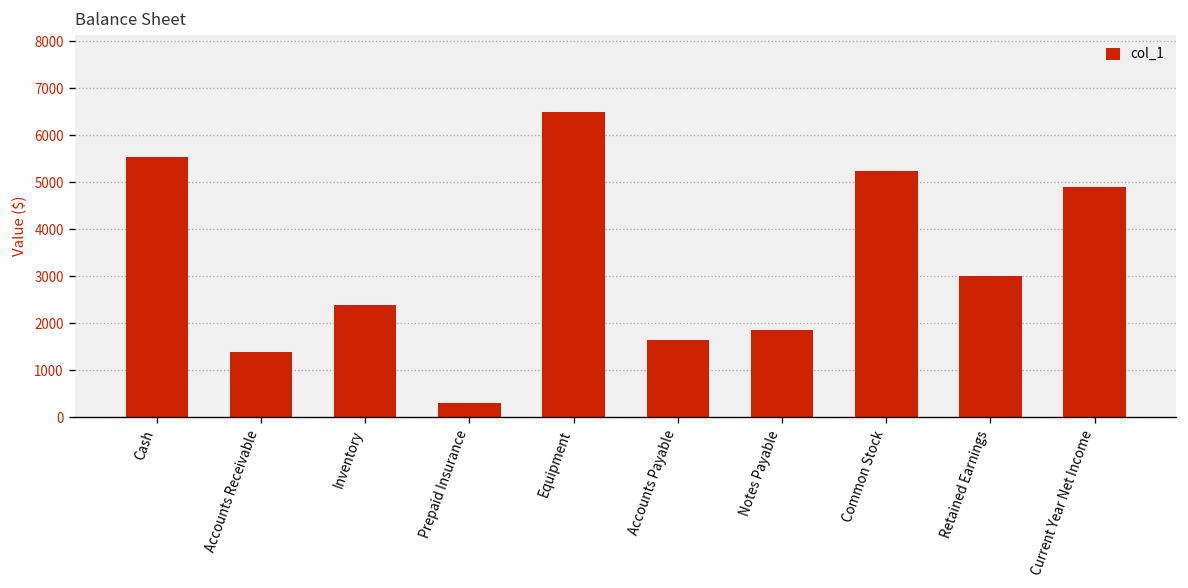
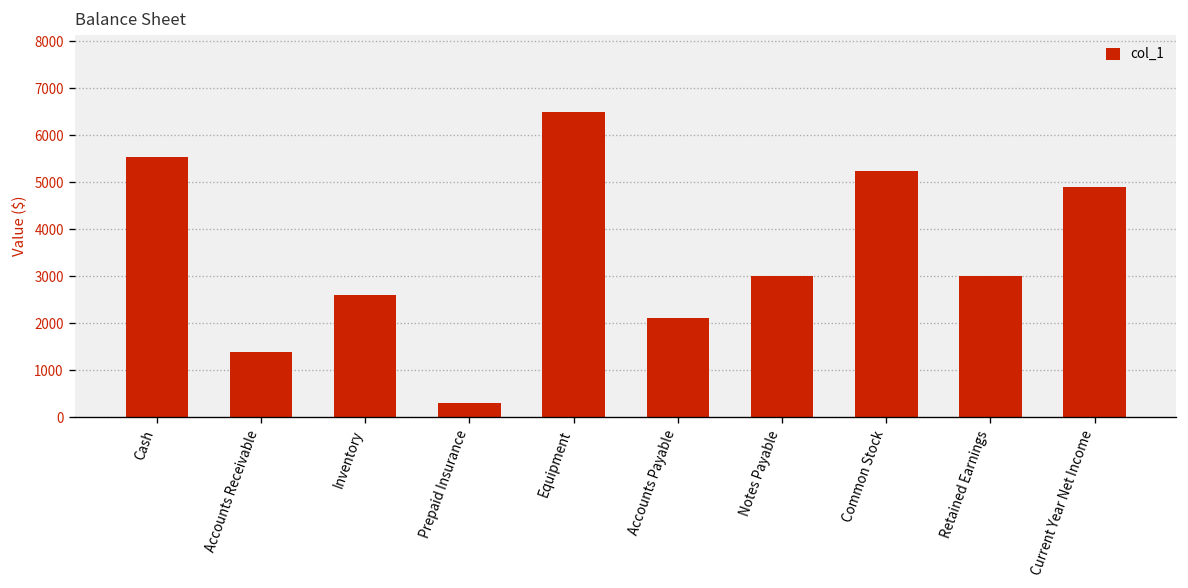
Inventory: 2400 -> 2600
Accounts Payable: 1600 -> 2100
Notes Payable: 1900 -> 3000
